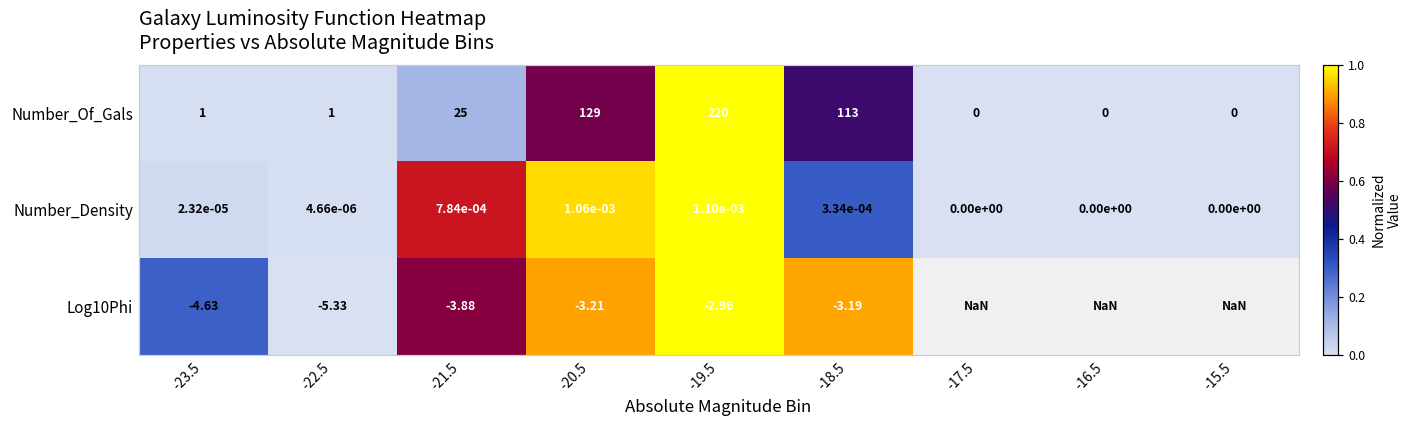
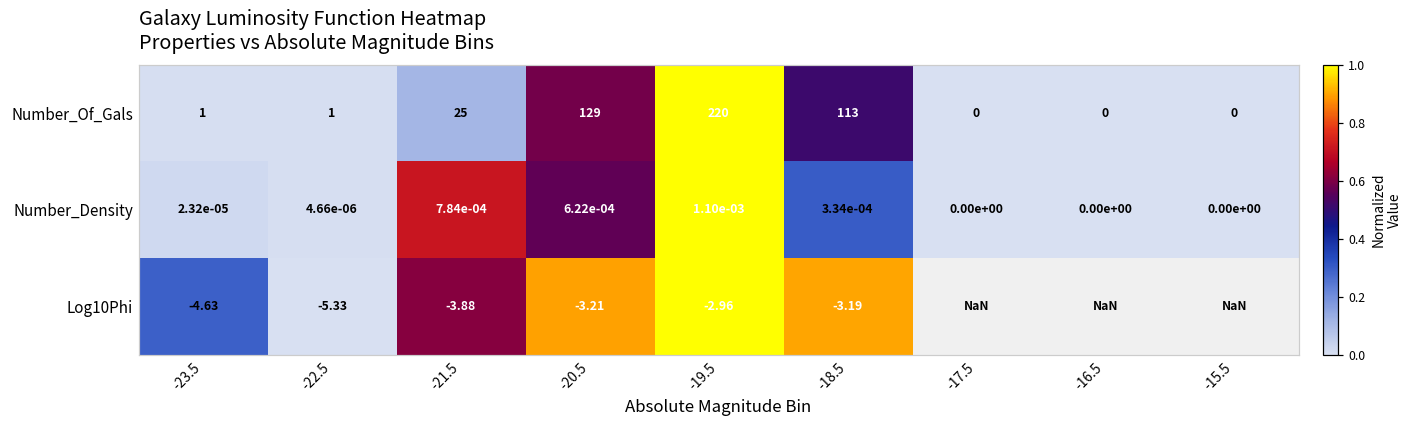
Number_Density, -20.5: 1.06e-03 -> 6.22e-04
